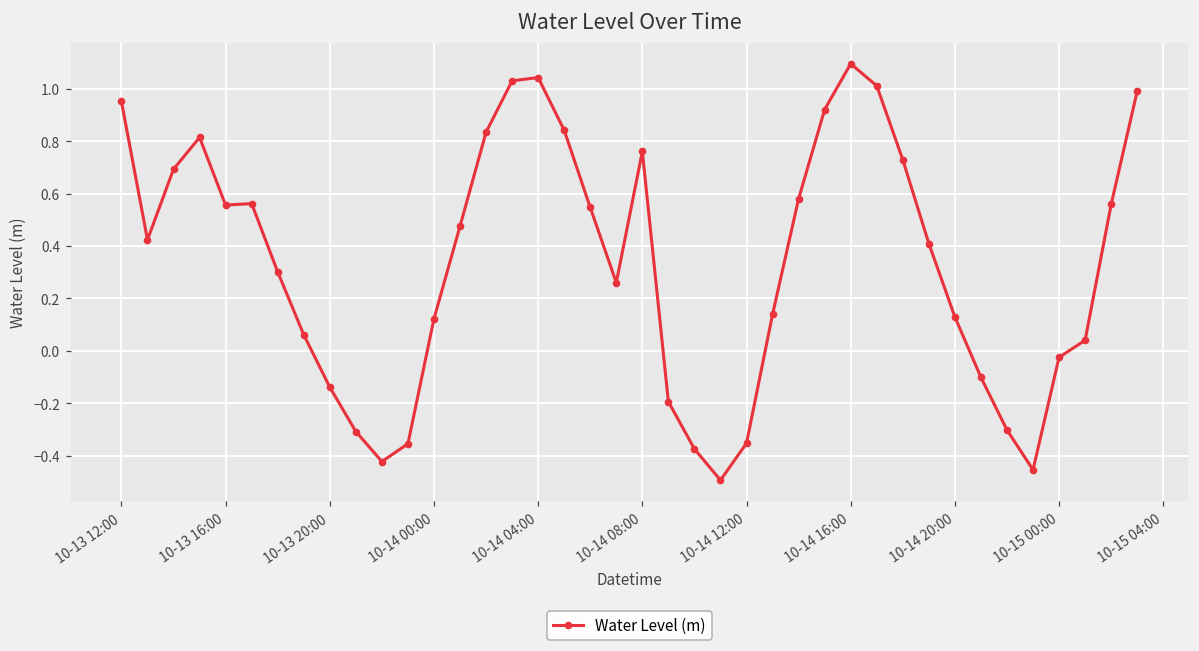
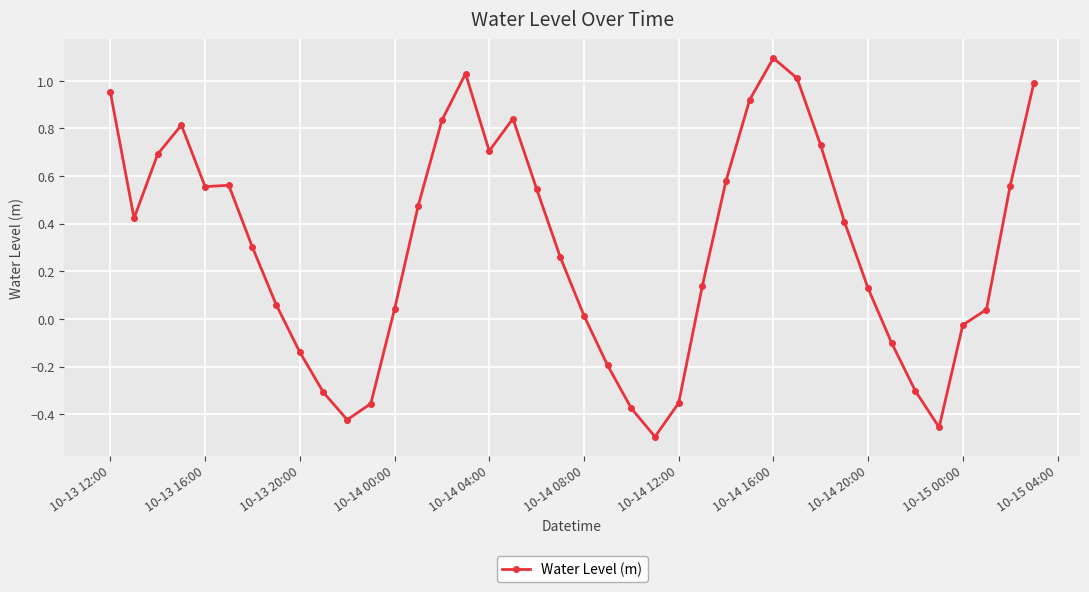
10-14 00:00: 0.12 -> 0.04
10-14 04:00: 1.04 -> 0.71
10-14 08:00: 0.76 -> 0.01
